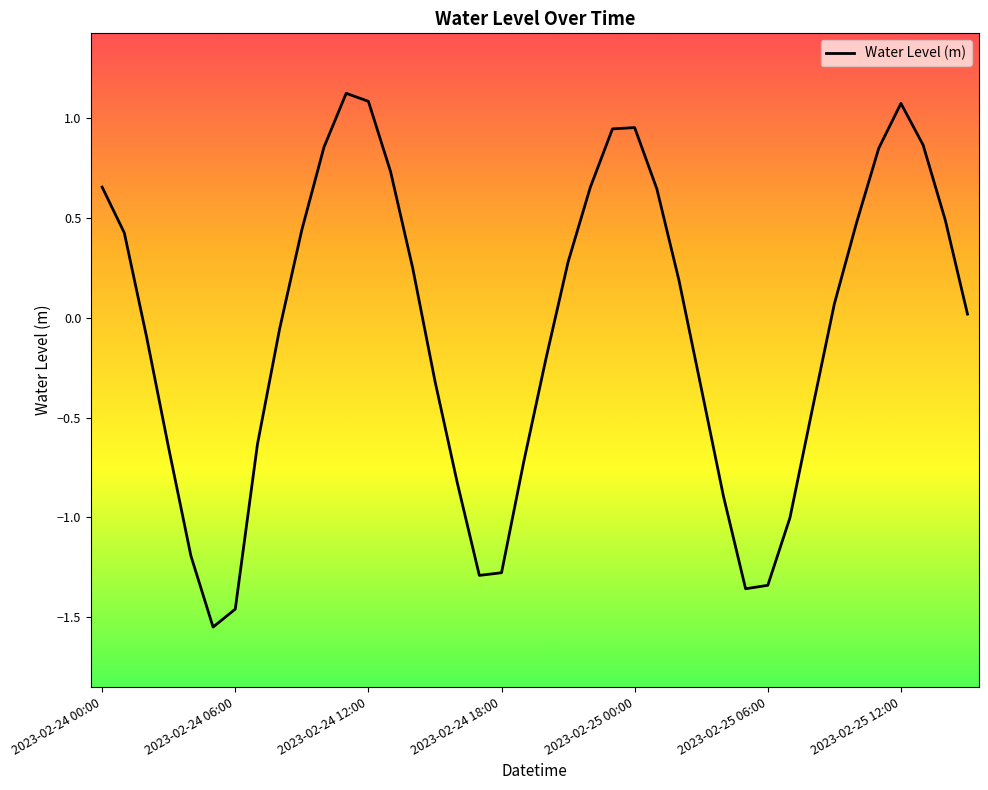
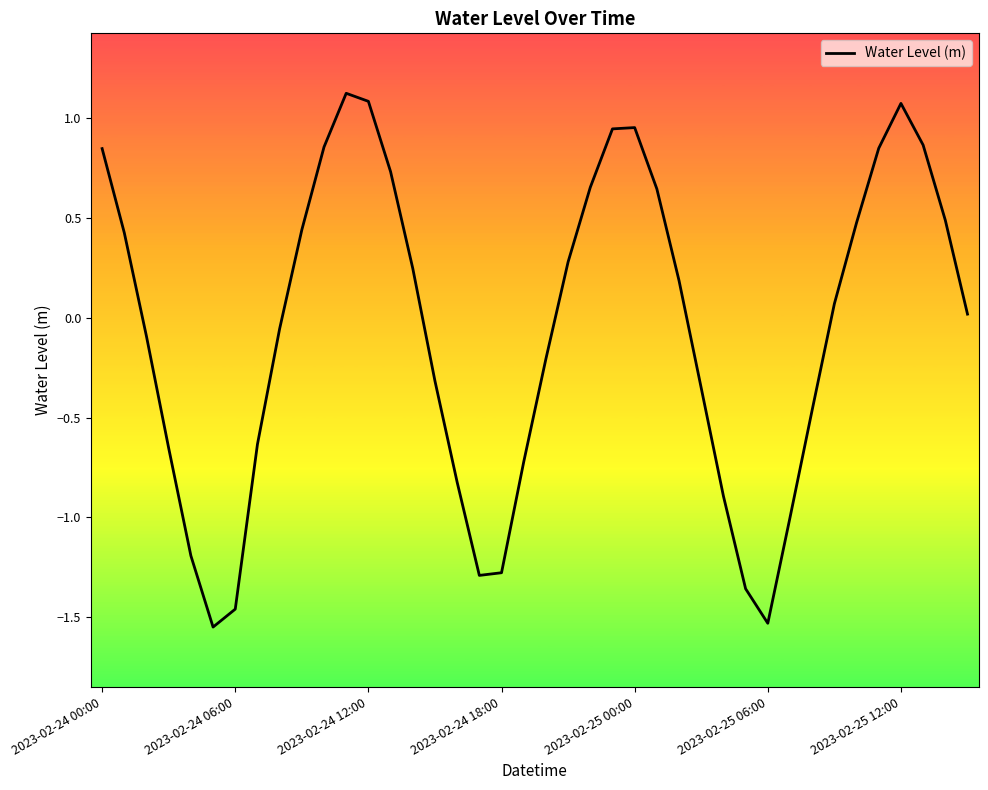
2023-02-24 00:00: 0.65 -> 0.85
2023-02-25 06:00: -1.34 -> -1.53
